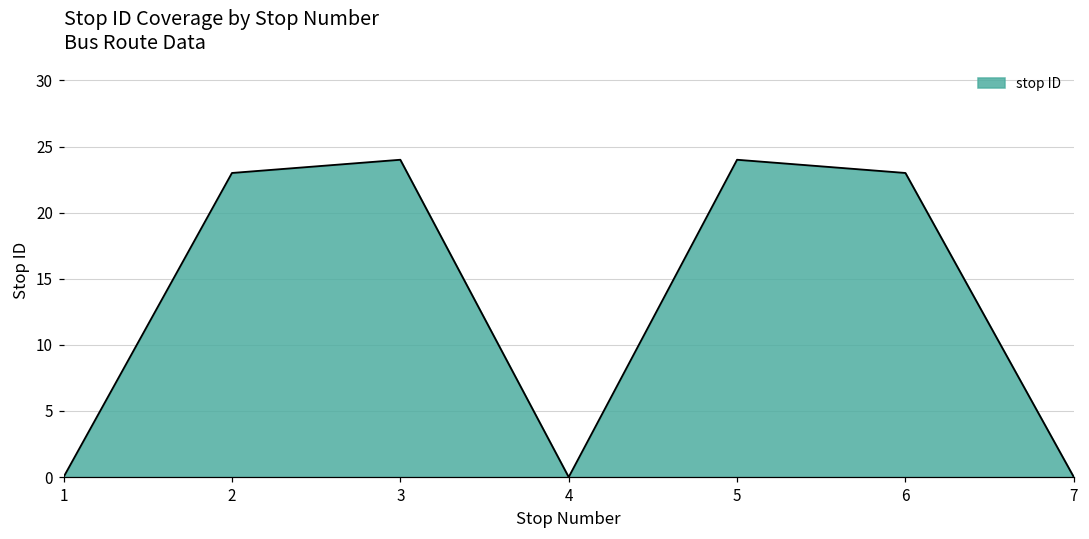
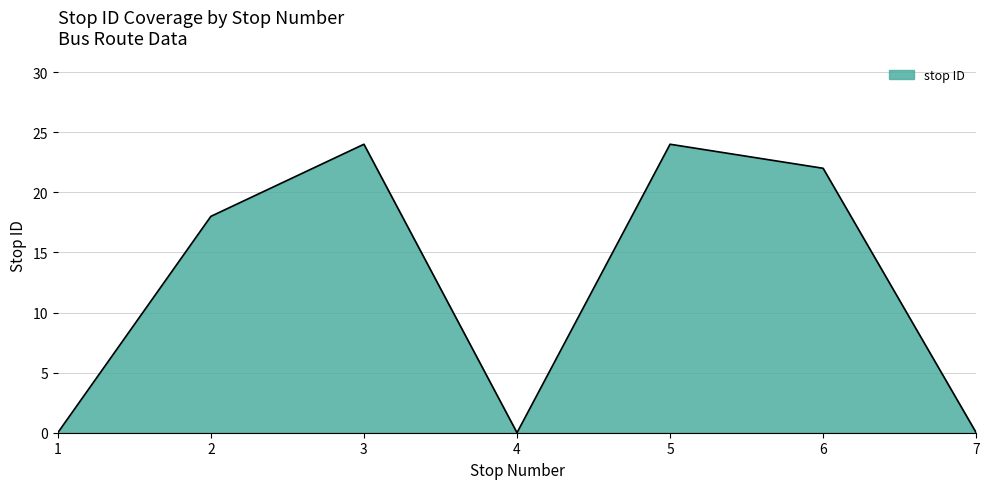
2: 23 -> 18
6: 23 -> 22
